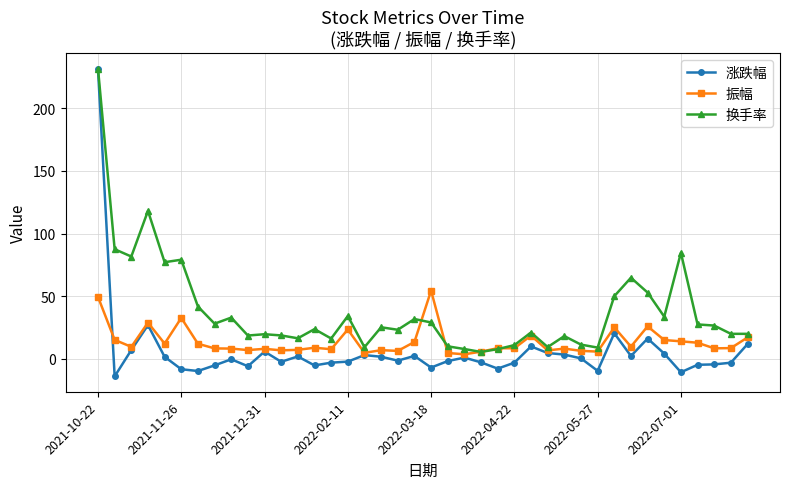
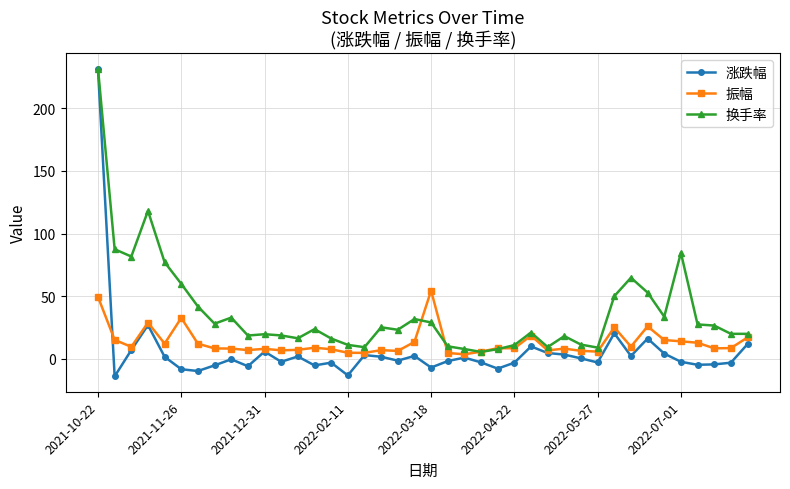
换手率, 2021-11-26: 79 -> 60
涨跌幅, 2022-02-11: -2 -> -13
振幅, 2022-02-11: 24 -> 5
换手率, 2022-02-11: 34 -> 11
涨跌幅, 2022-05-27: -10 -> -3
涨跌幅, 2022-07-01: -11 -> -2
